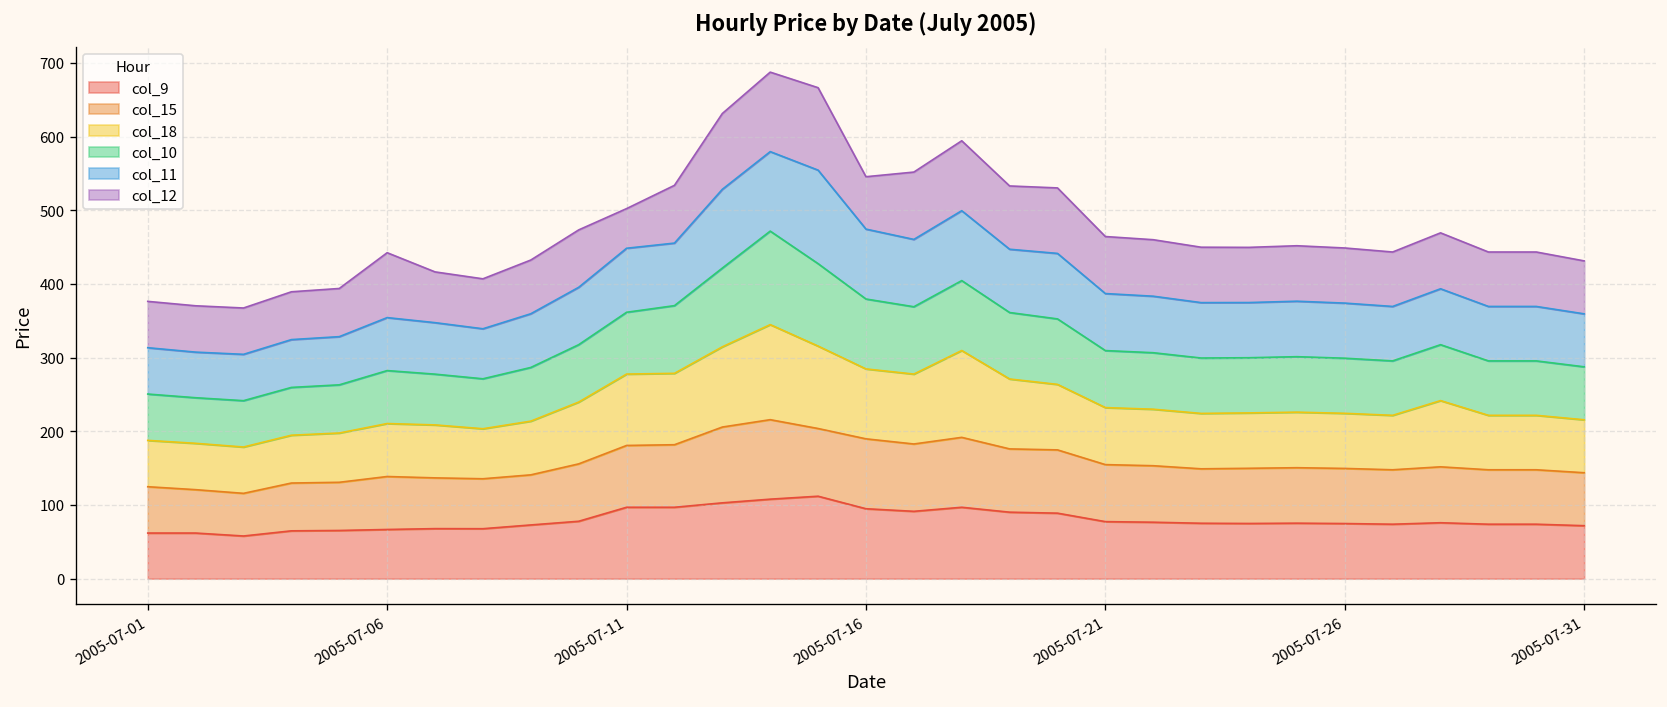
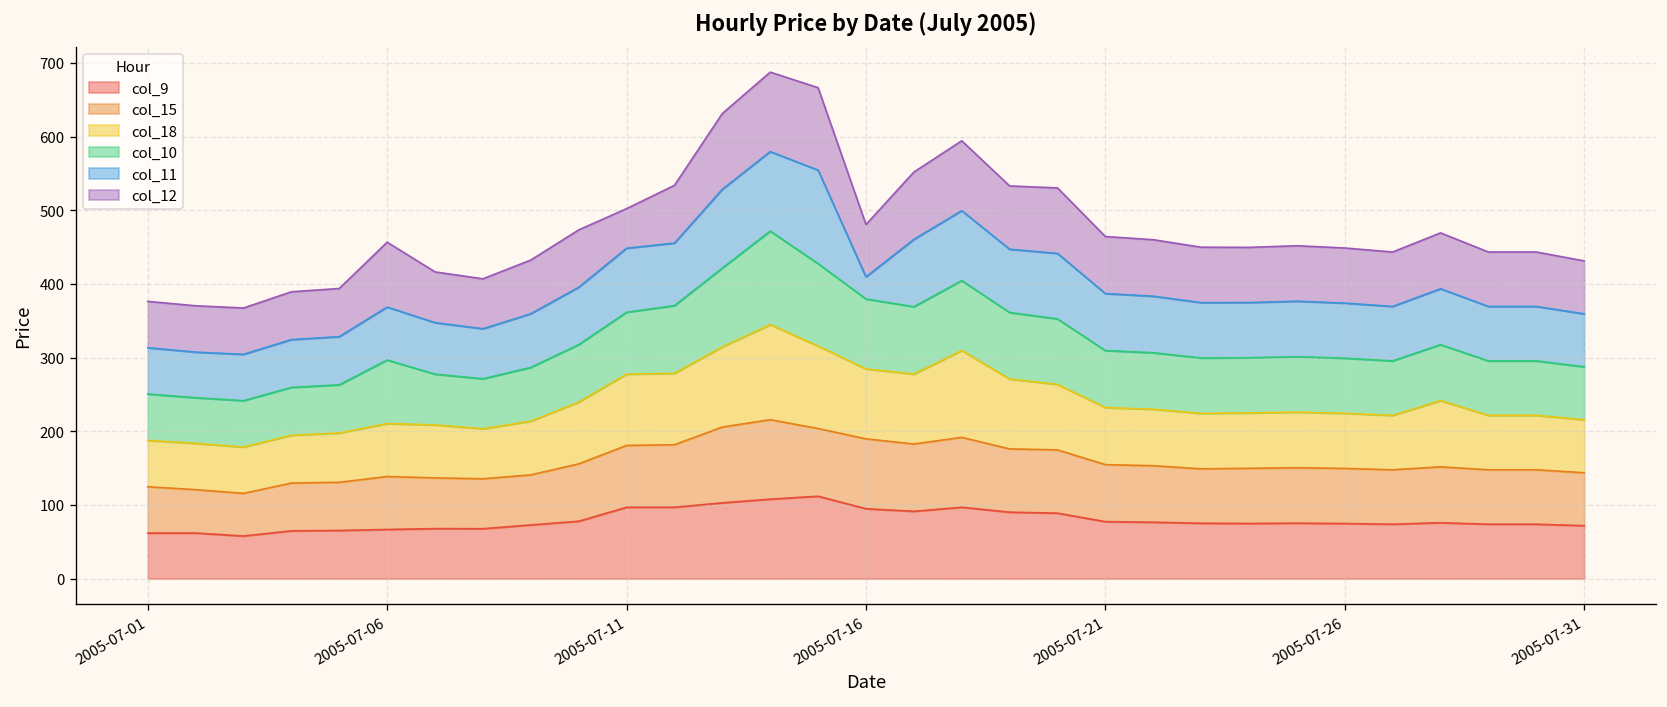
col_10, 2005-07-06: 70 -> 90
col_11, 2005-07-16: 90 -> 30
